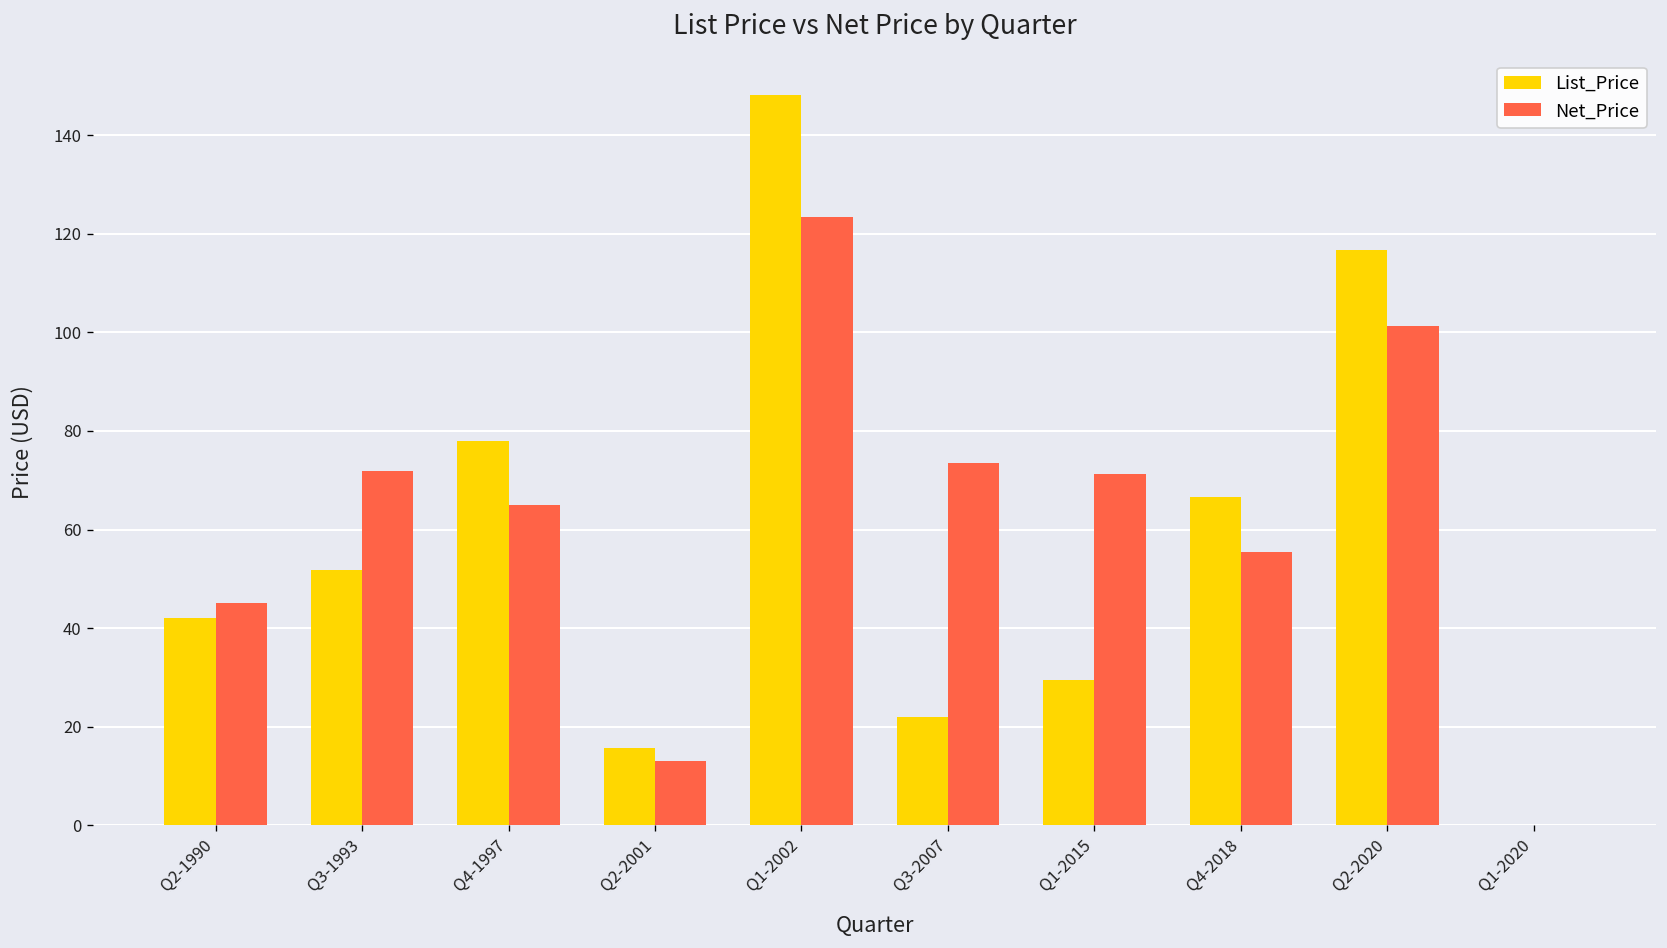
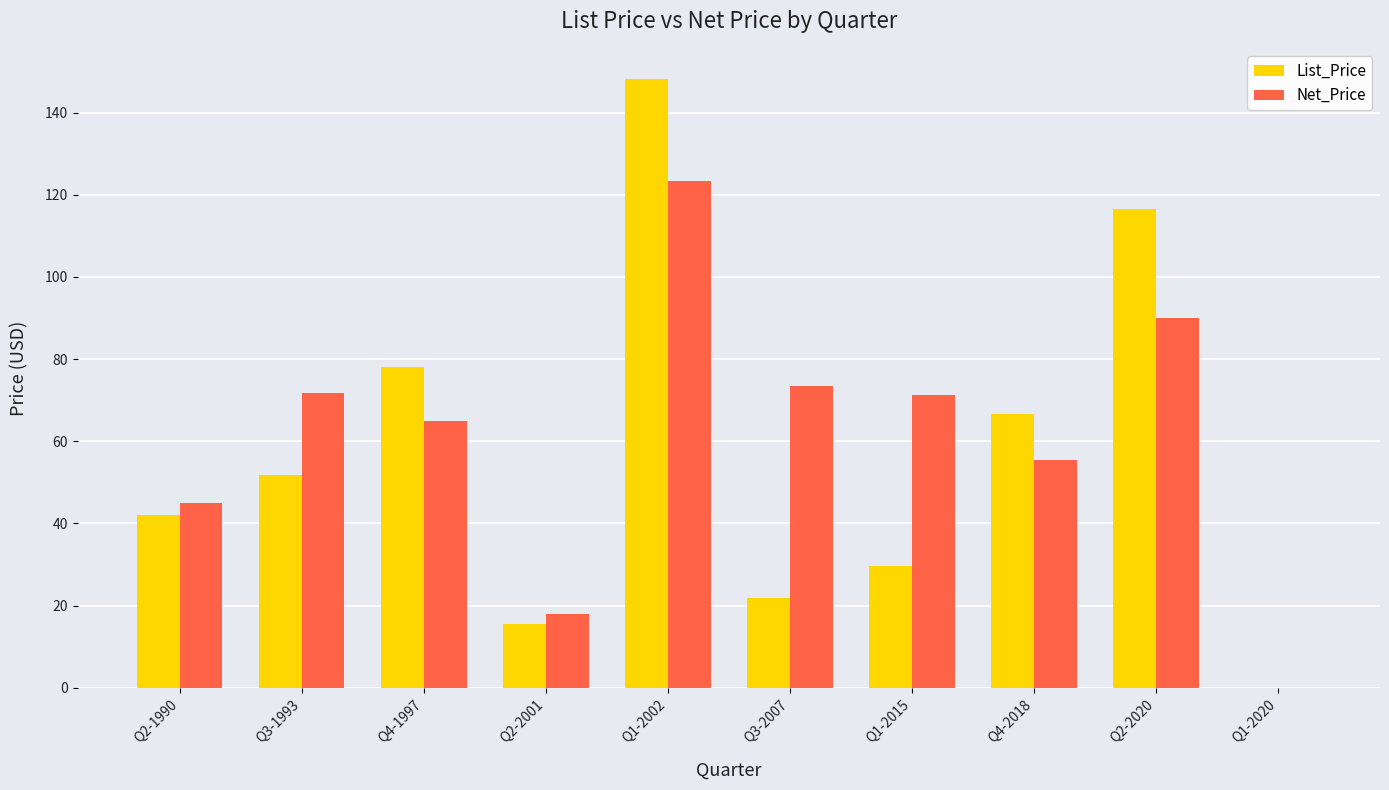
Net_Price, Q2-2001: 13 -> 18
Net_Price, Q2-2020: 101 -> 90
